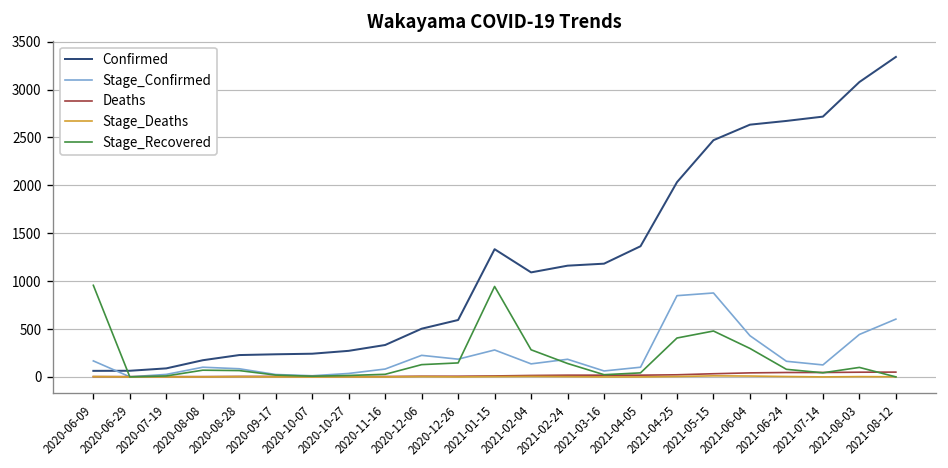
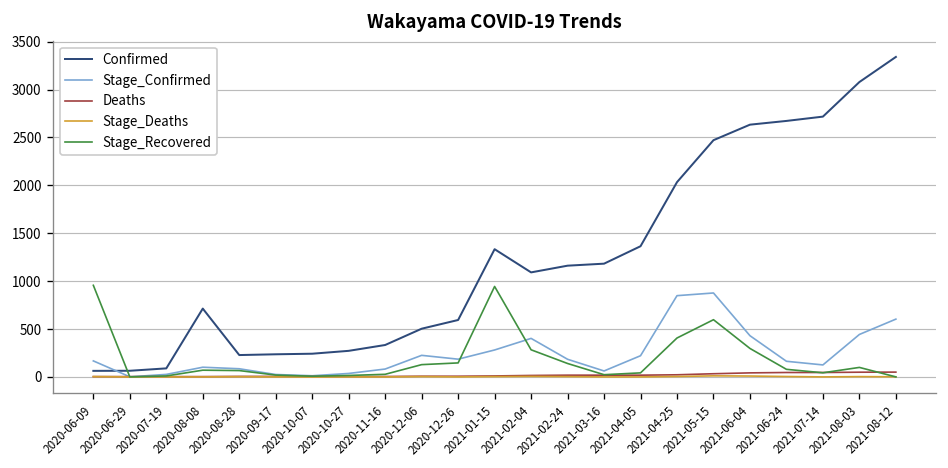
Confirmed, 2020-08-08: 200 -> 700
Stage_Confirmed, 2021-02-04: 100 -> 400
Stage_Confirmed, 2021-04-05: 100 -> 200
Stage_Recovered, 2021-05-15: 500 -> 600
